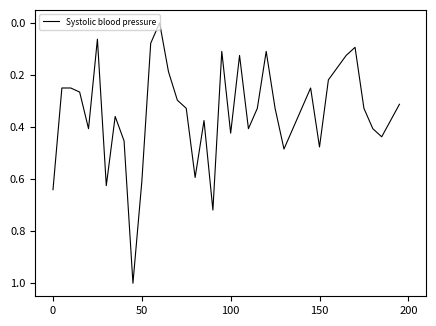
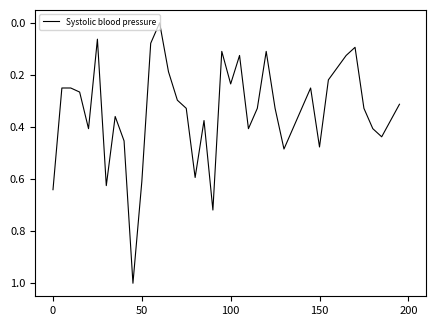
100: 0.42 -> 0.23
